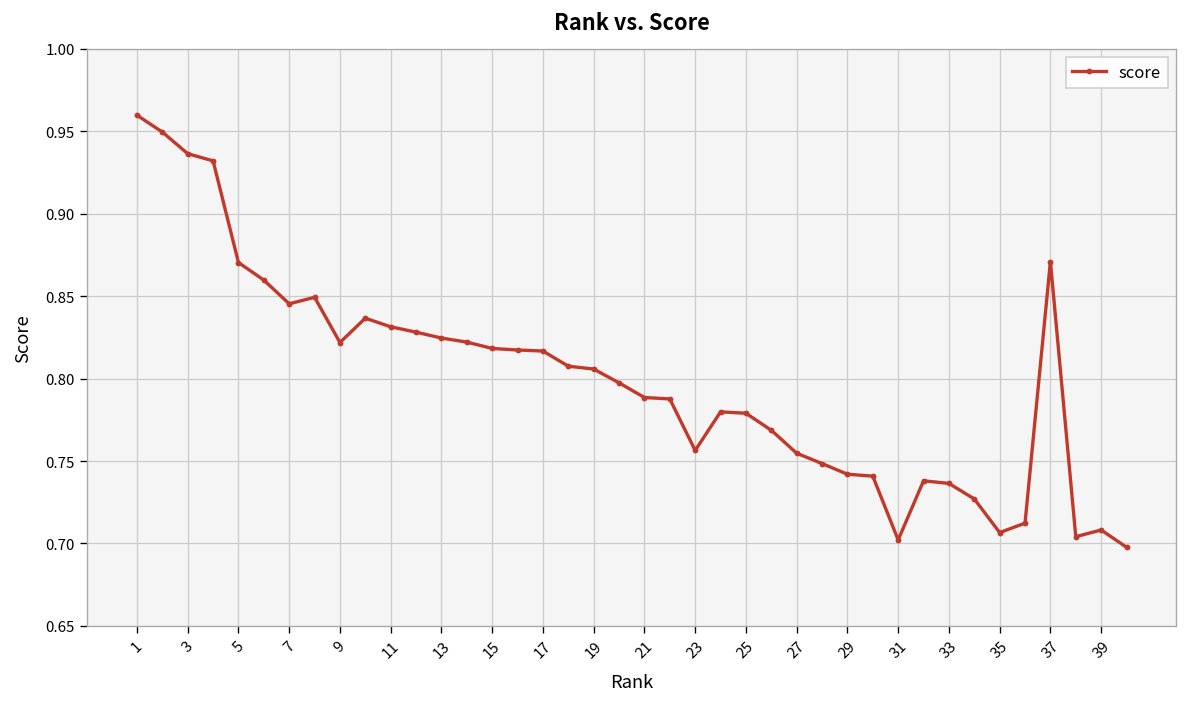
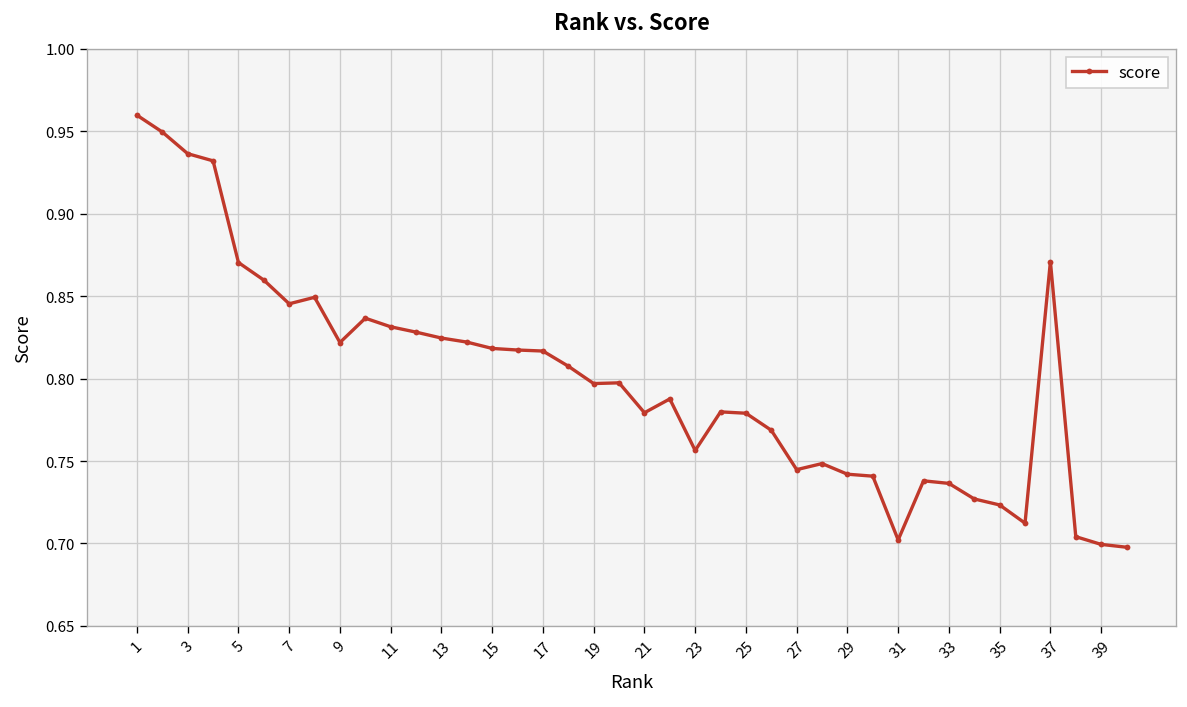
19: 0.806 -> 0.797
21: 0.789 -> 0.779
27: 0.755 -> 0.745
35: 0.707 -> 0.723
39: 0.708 -> 0.699
